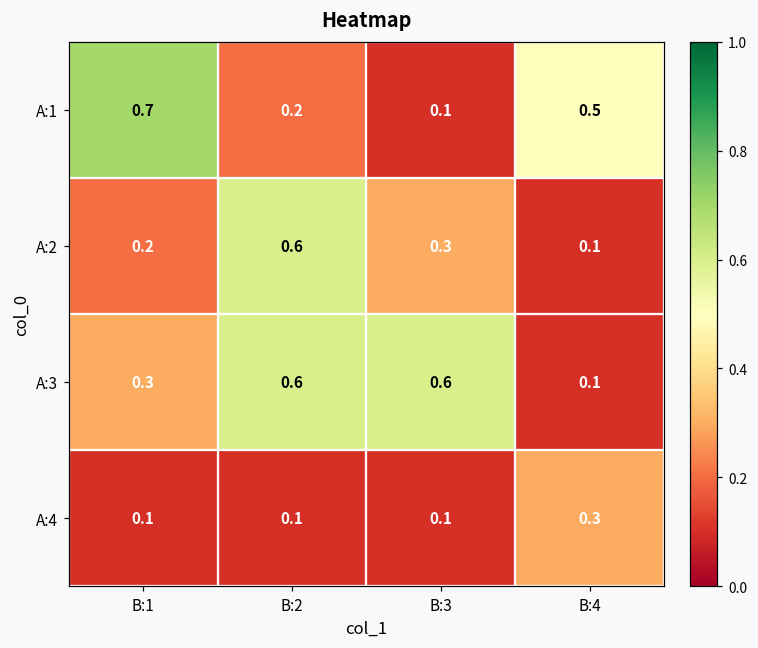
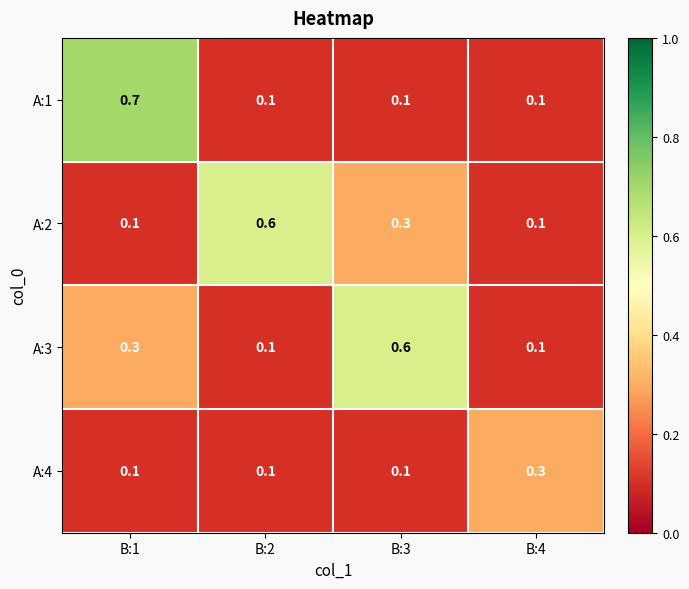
A:1, B:2: 0.2 -> 0.1
A:1, B:4: 0.5 -> 0.1
A:2, B:1: 0.2 -> 0.1
A:3, B:2: 0.6 -> 0.1
